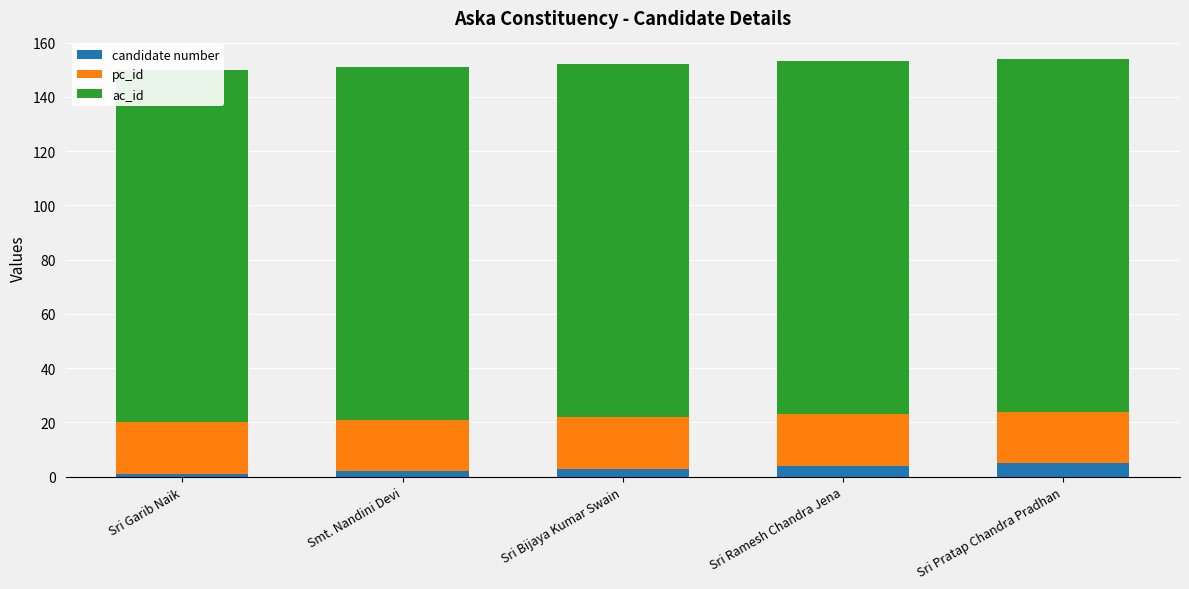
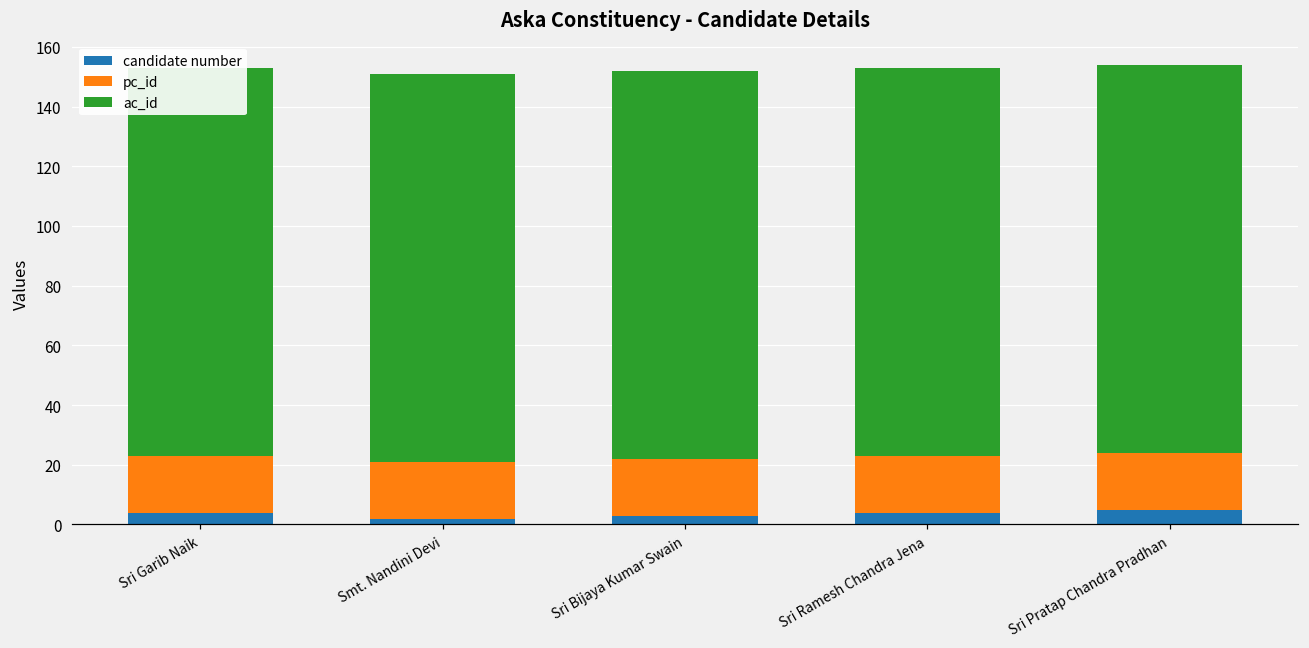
candidate number, Sri Garib Naik: 1 -> 4
